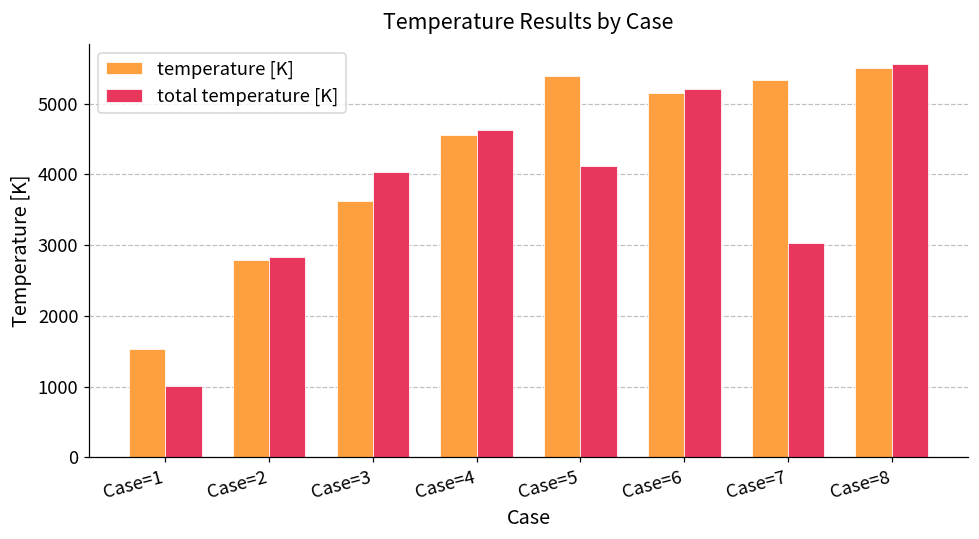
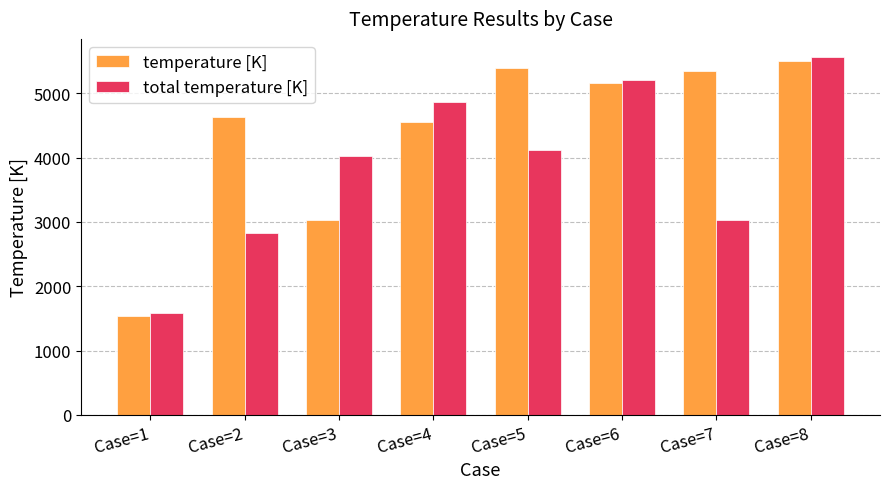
total temperature [K], Case=1: 1000 -> 1600
temperature [K], Case=2: 2800 -> 4600
temperature [K], Case=3: 3600 -> 3000
total temperature [K], Case=4: 4600 -> 4900
